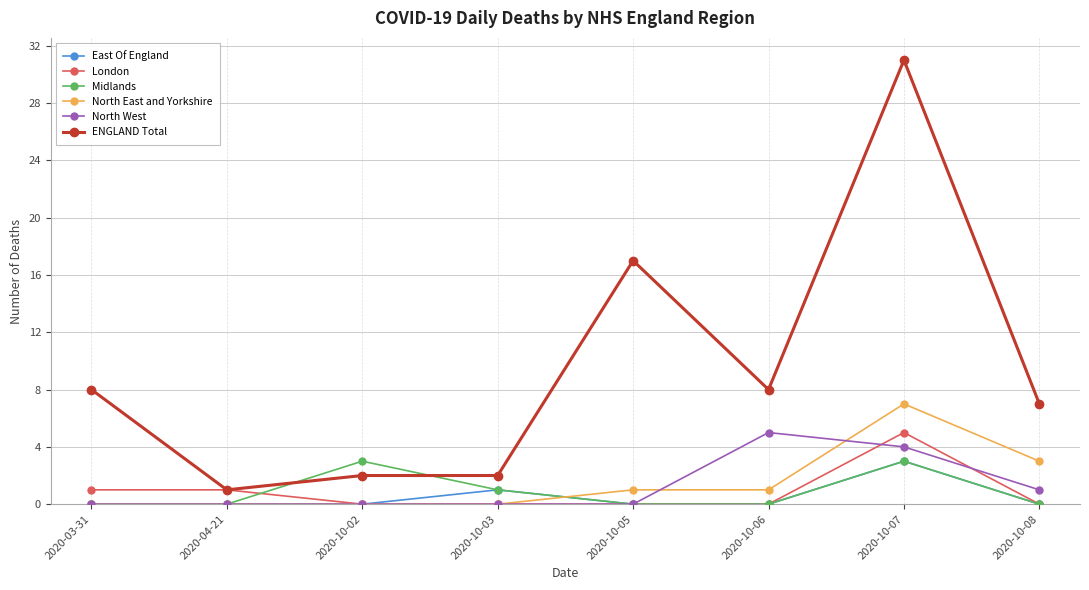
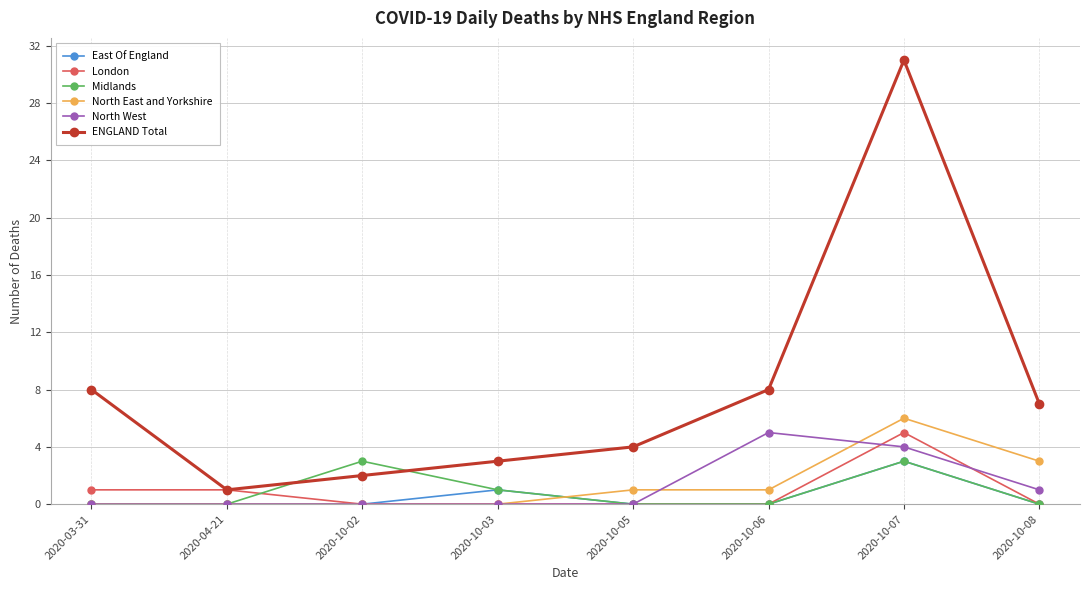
ENGLAND Total, 2020-10-03: 2 -> 3
ENGLAND Total, 2020-10-05: 17 -> 4
North East and Yorkshire, 2020-10-07: 7 -> 6
